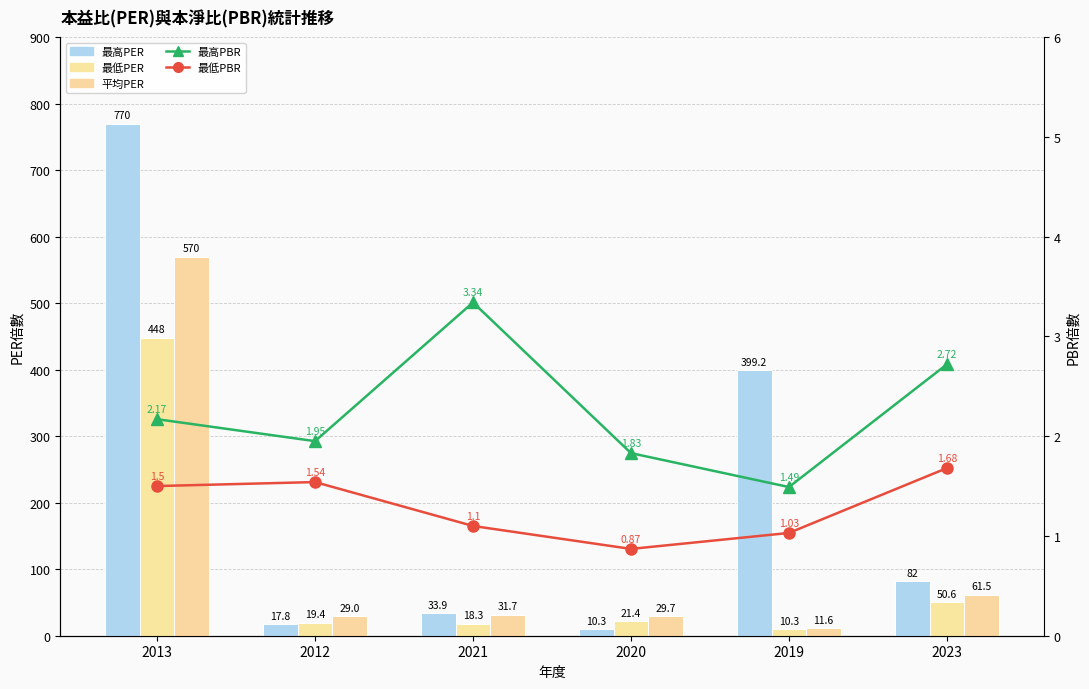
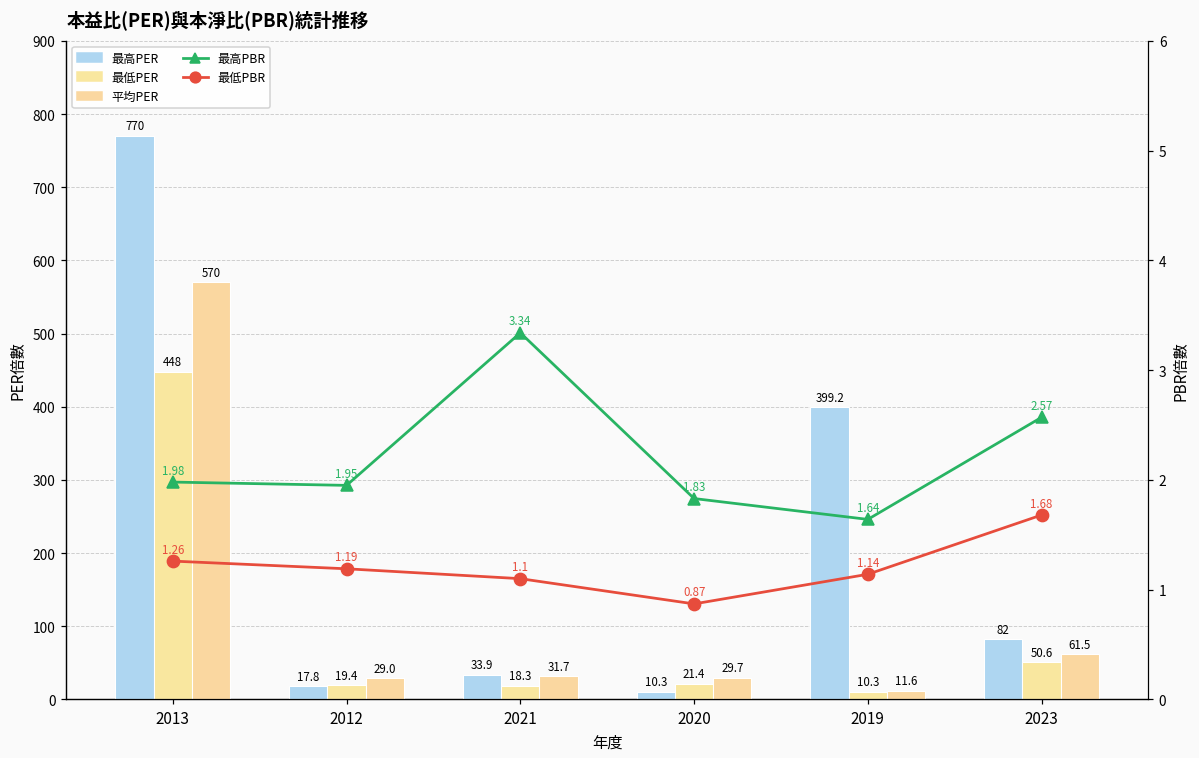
最高PBR, 2013: 2.17 -> 1.98
最低PBR, 2013: 1.5 -> 1.26
最低PBR, 2012: 1.54 -> 1.19
最高PBR, 2019: 1.49 -> 1.64
最低PBR, 2019: 1.03 -> 1.14
最高PBR, 2023: 2.72 -> 2.57
